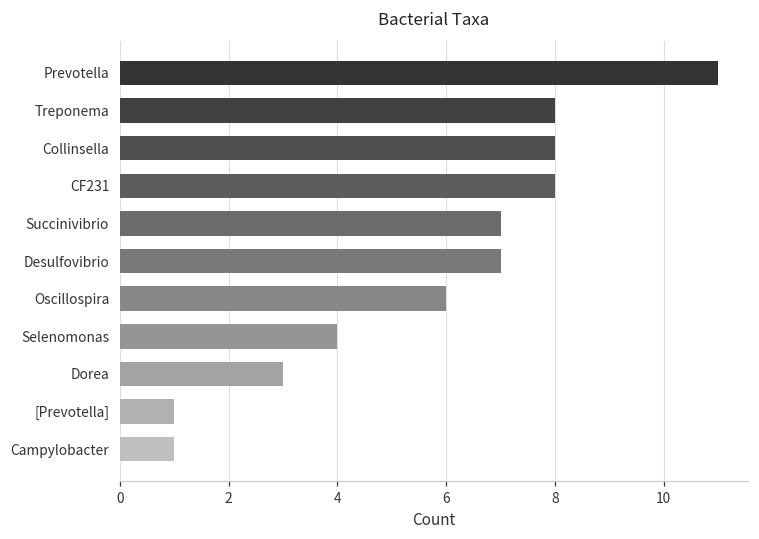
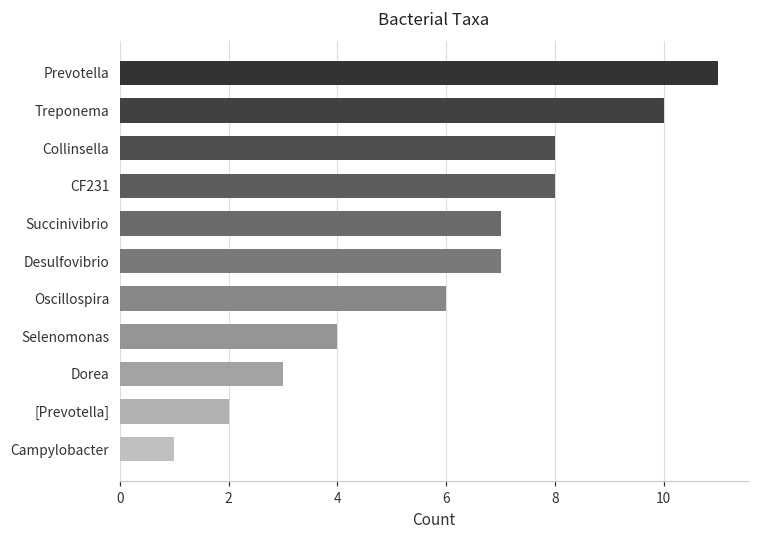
Treponema: 8 -> 10
[Prevotella]: 1 -> 2
